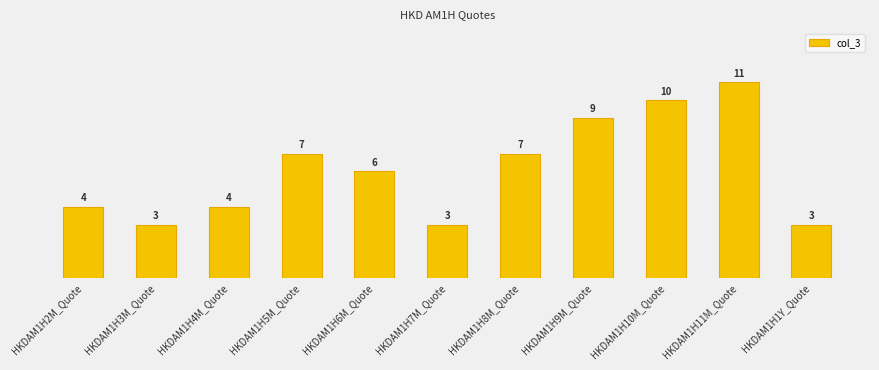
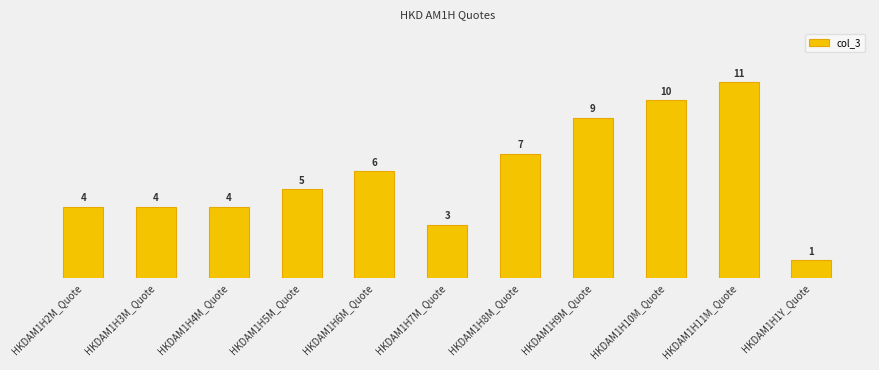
HKDAM1H3M_Quote: 3 -> 4
HKDAM1H5M_Quote: 7 -> 5
HKDAM1H1Y_Quote: 3 -> 1
